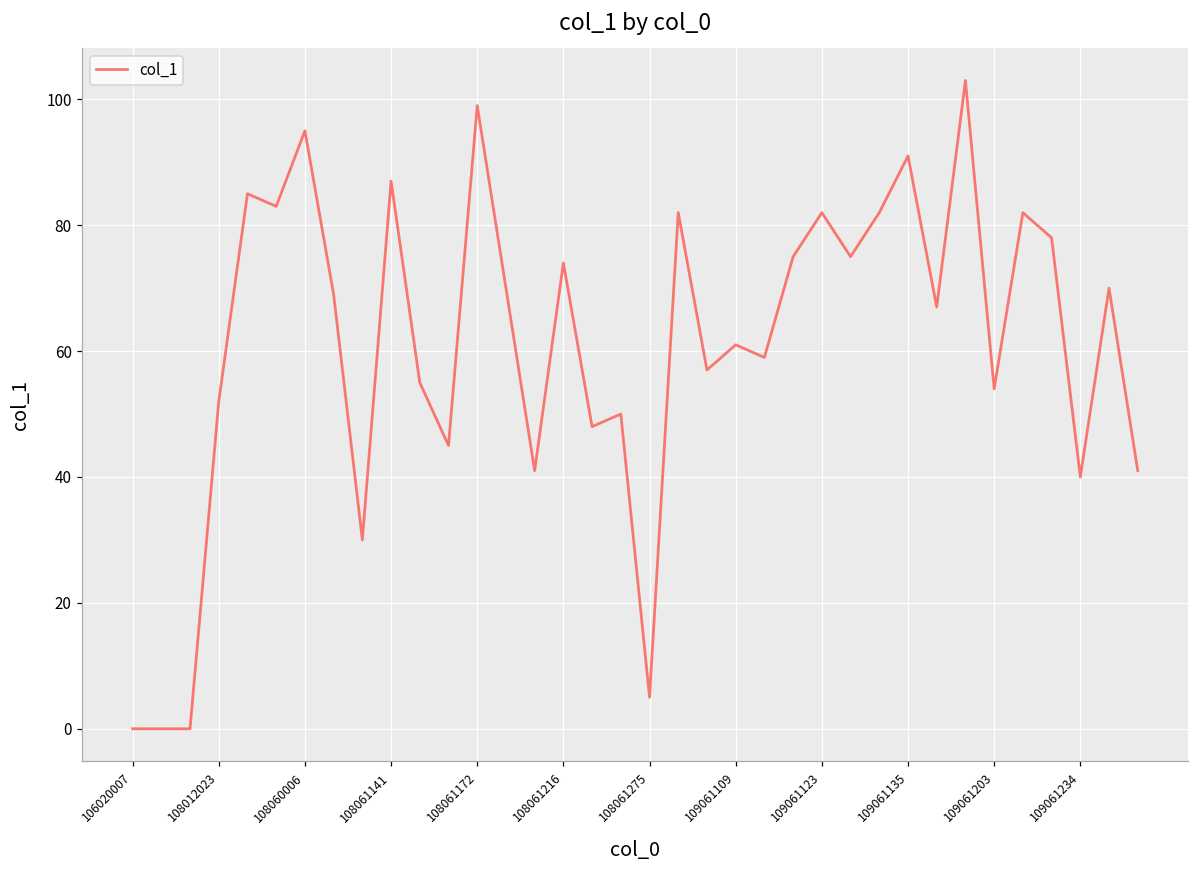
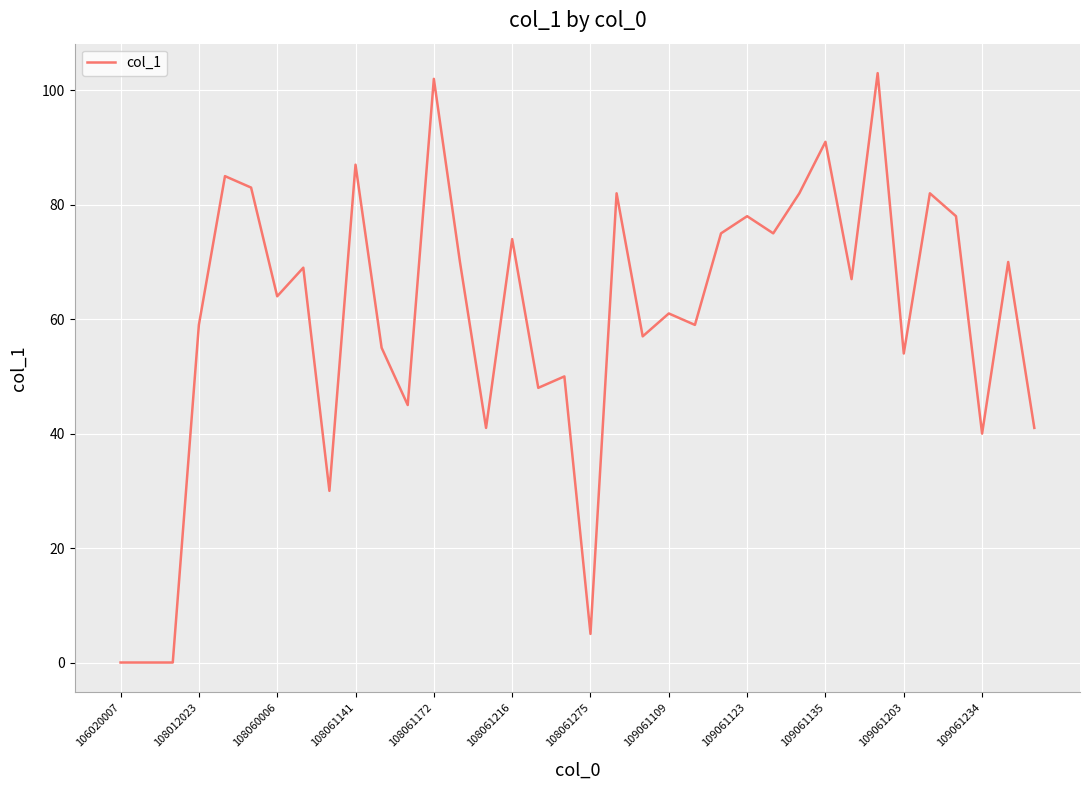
108012023: 52 -> 59
108060006: 95 -> 64
108061172: 99 -> 102
109061123: 82 -> 78
